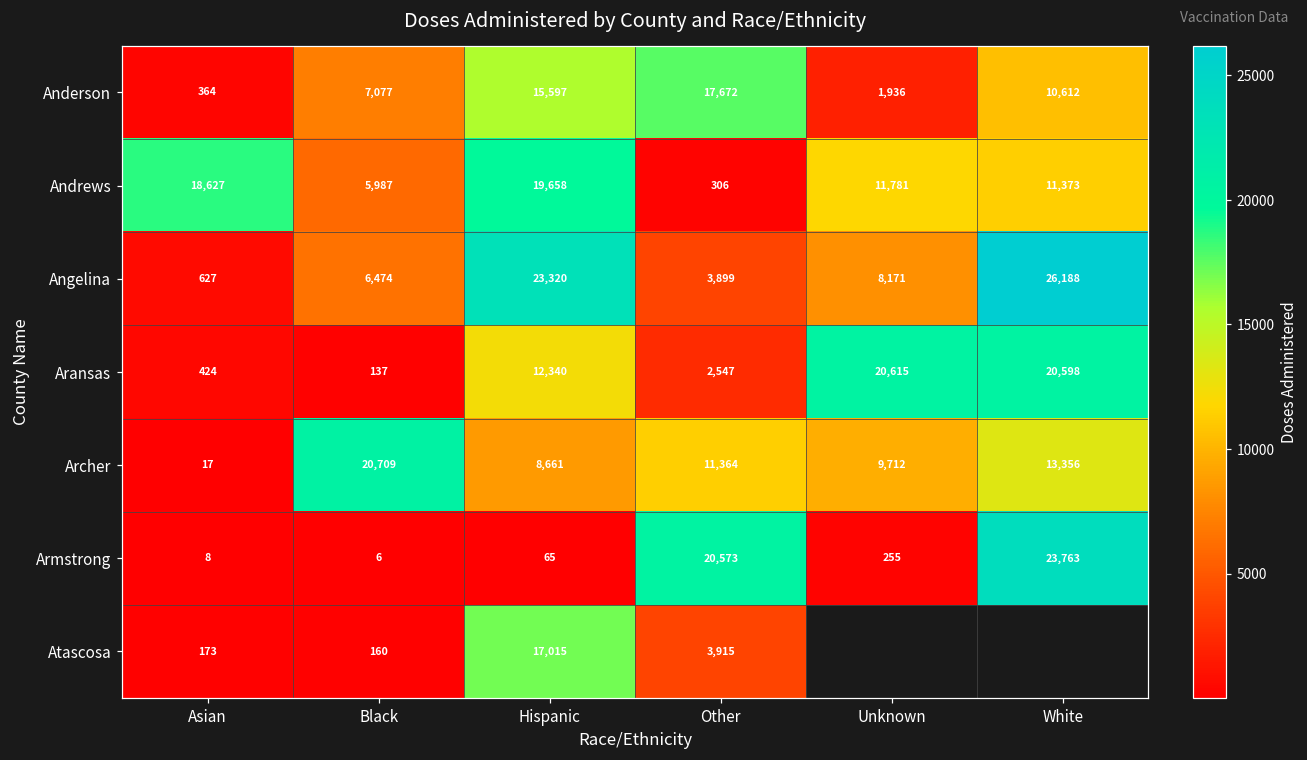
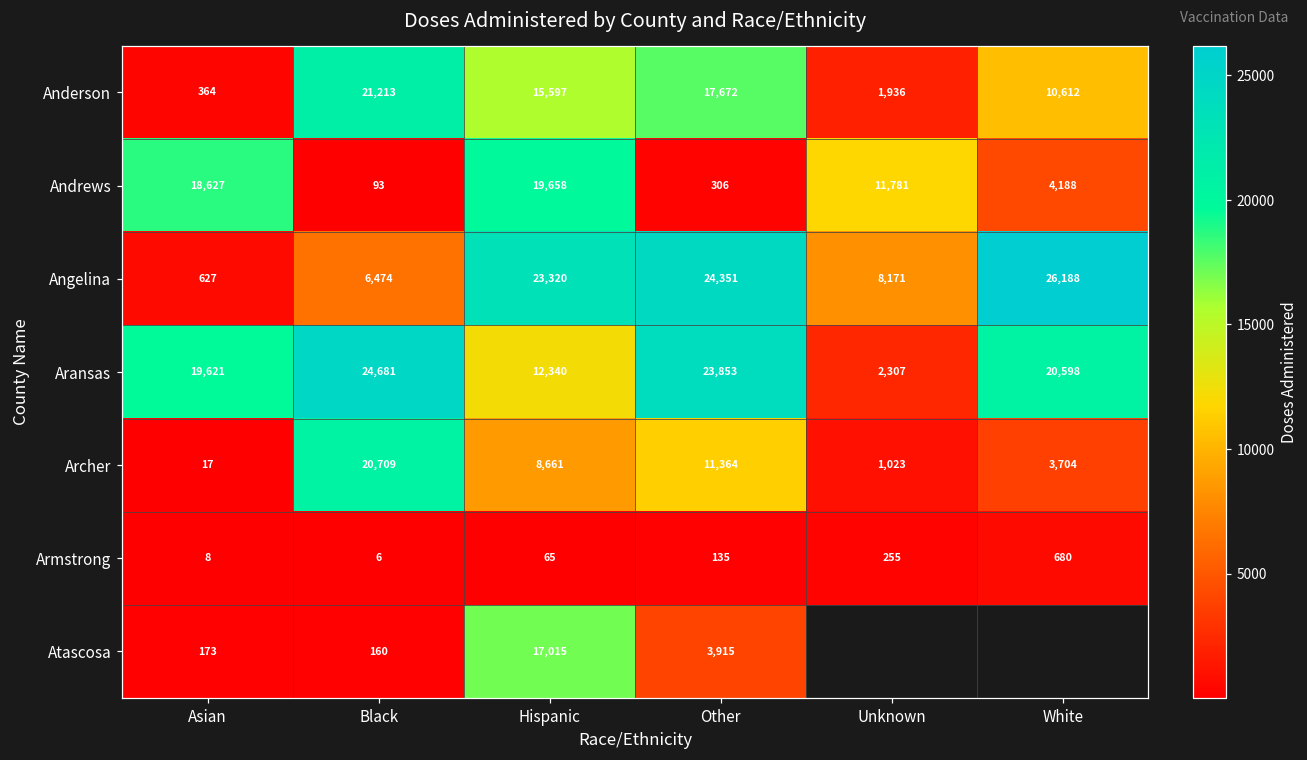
Anderson, Black: 7,077 -> 21,213
Andrews, Black: 5,987 -> 93
Andrews, White: 11,373 -> 4,188
Angelina, Other: 3,899 -> 24,351
Aransas, Asian: 424 -> 19,621
Aransas, Black: 137 -> 24,681
Aransas, Other: 2,547 -> 23,853
Aransas, Unknown: 20,615 -> 2,307
Archer, Unknown: 9,712 -> 1,023
Archer, White: 13,356 -> 3,704
Armstrong, Other: 20,573 -> 135
Armstrong, White: 23,763 -> 680
